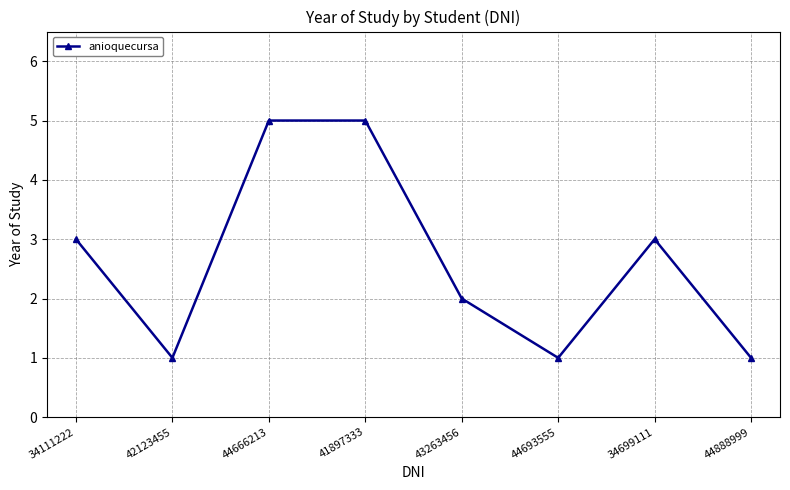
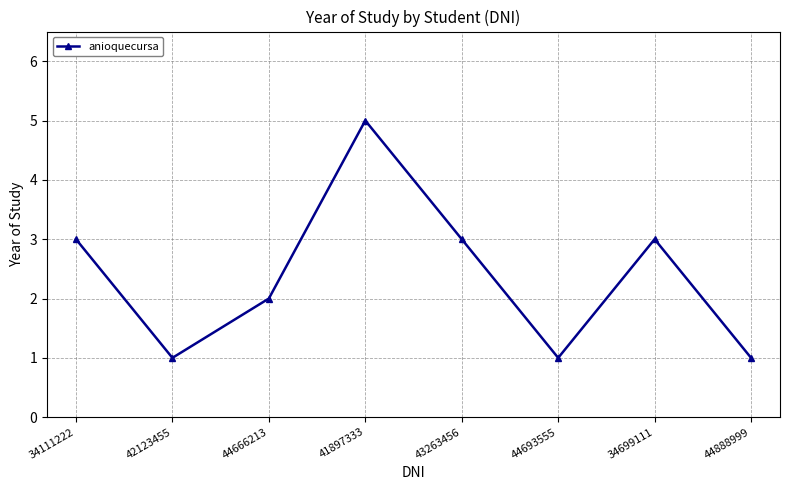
44666213: 5 -> 2
43263456: 2 -> 3
